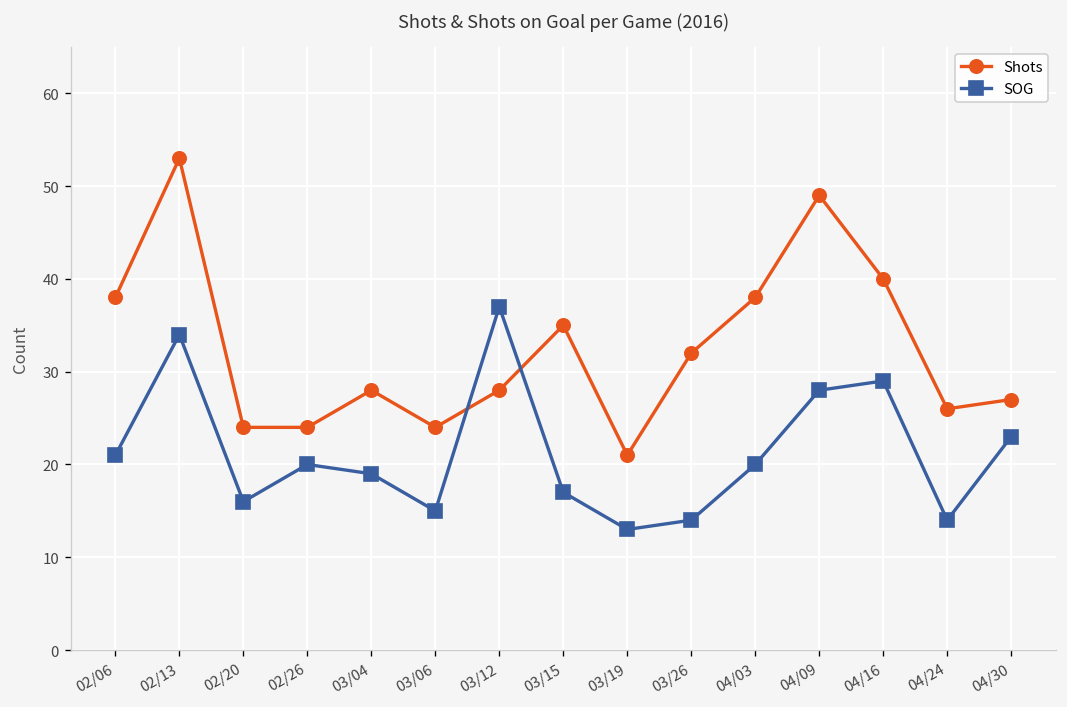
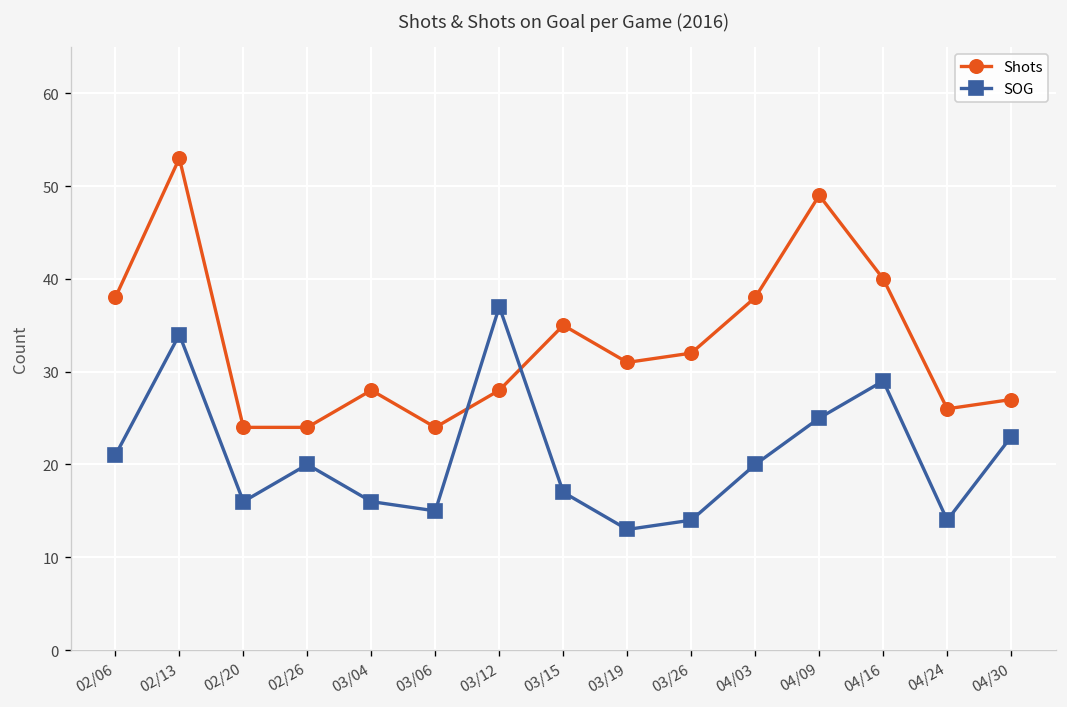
SOG, 03/04: 19 -> 16
Shots, 03/19: 21 -> 31
SOG, 04/09: 28 -> 25
